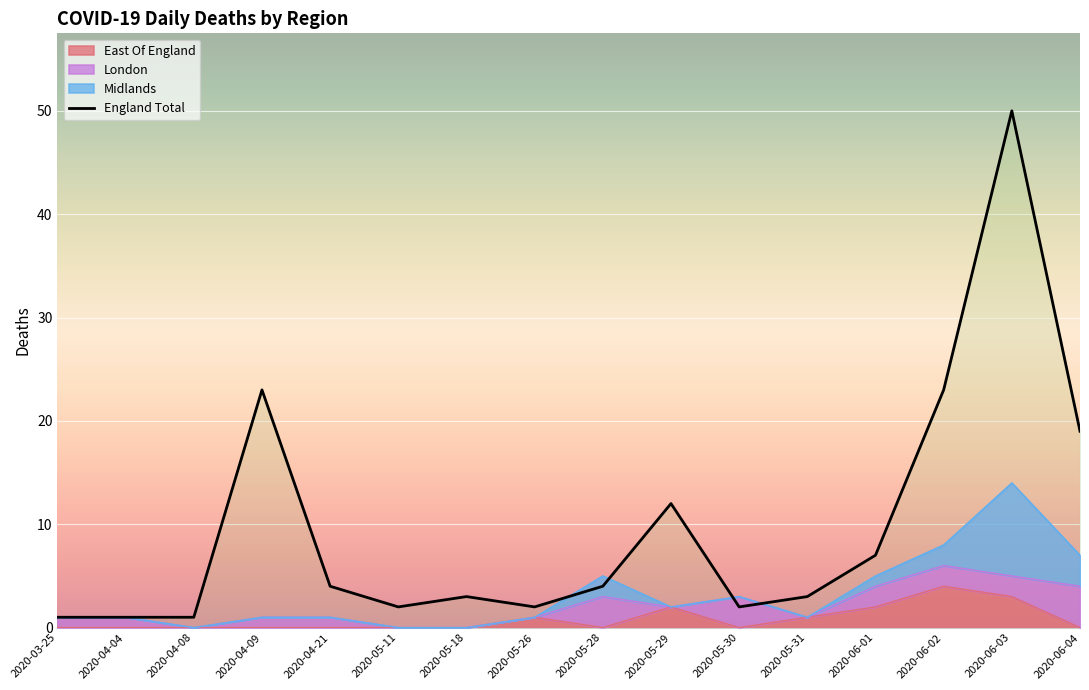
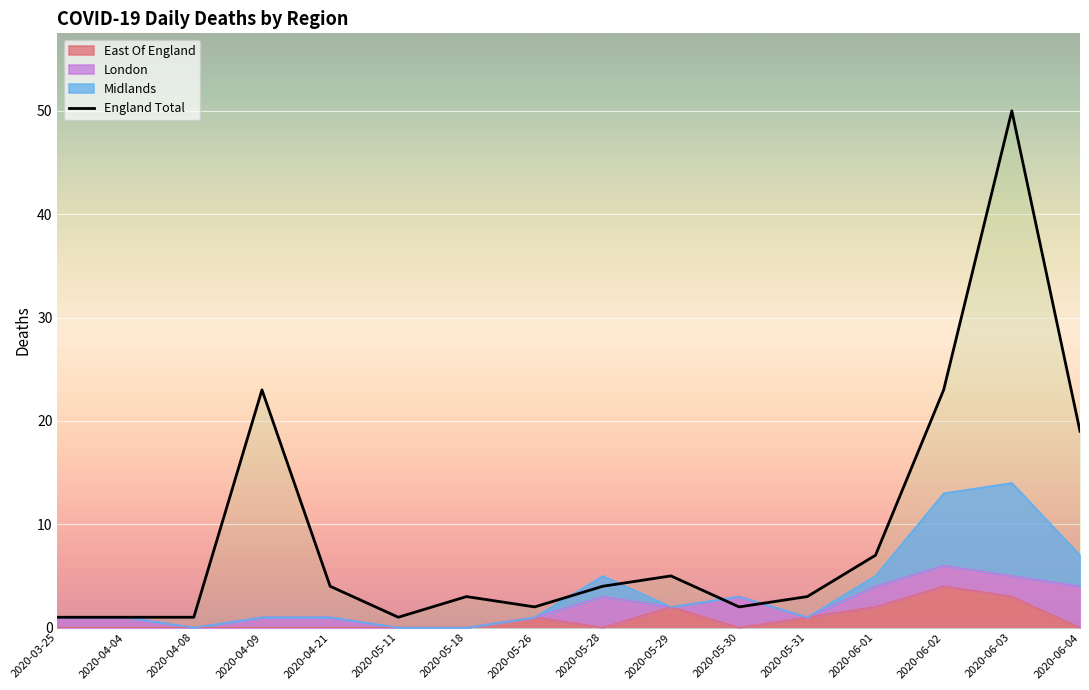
England Total, 2020-05-11: 2 -> 1
England Total, 2020-05-29: 12 -> 5
Midlands, 2020-06-02: 2 -> 7
